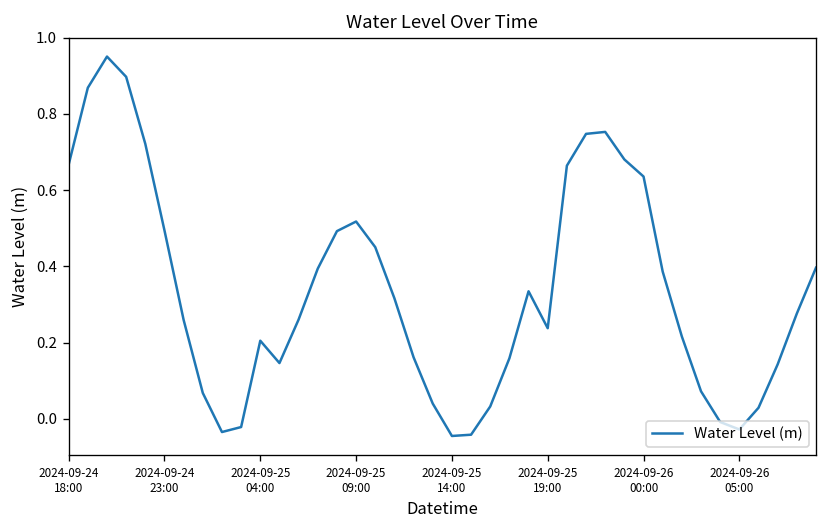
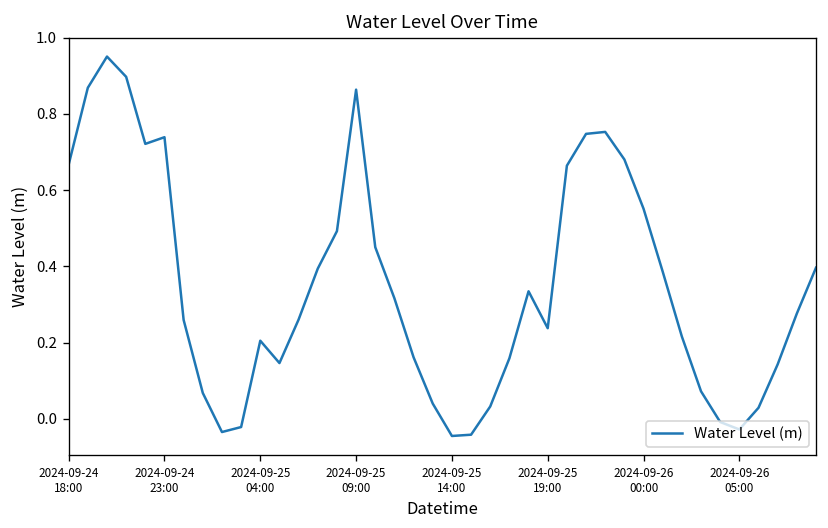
2024-09-24 23:00: 0.49 -> 0.74
2024-09-25 09:00: 0.52 -> 0.86
2024-09-26 00:00: 0.64 -> 0.55
